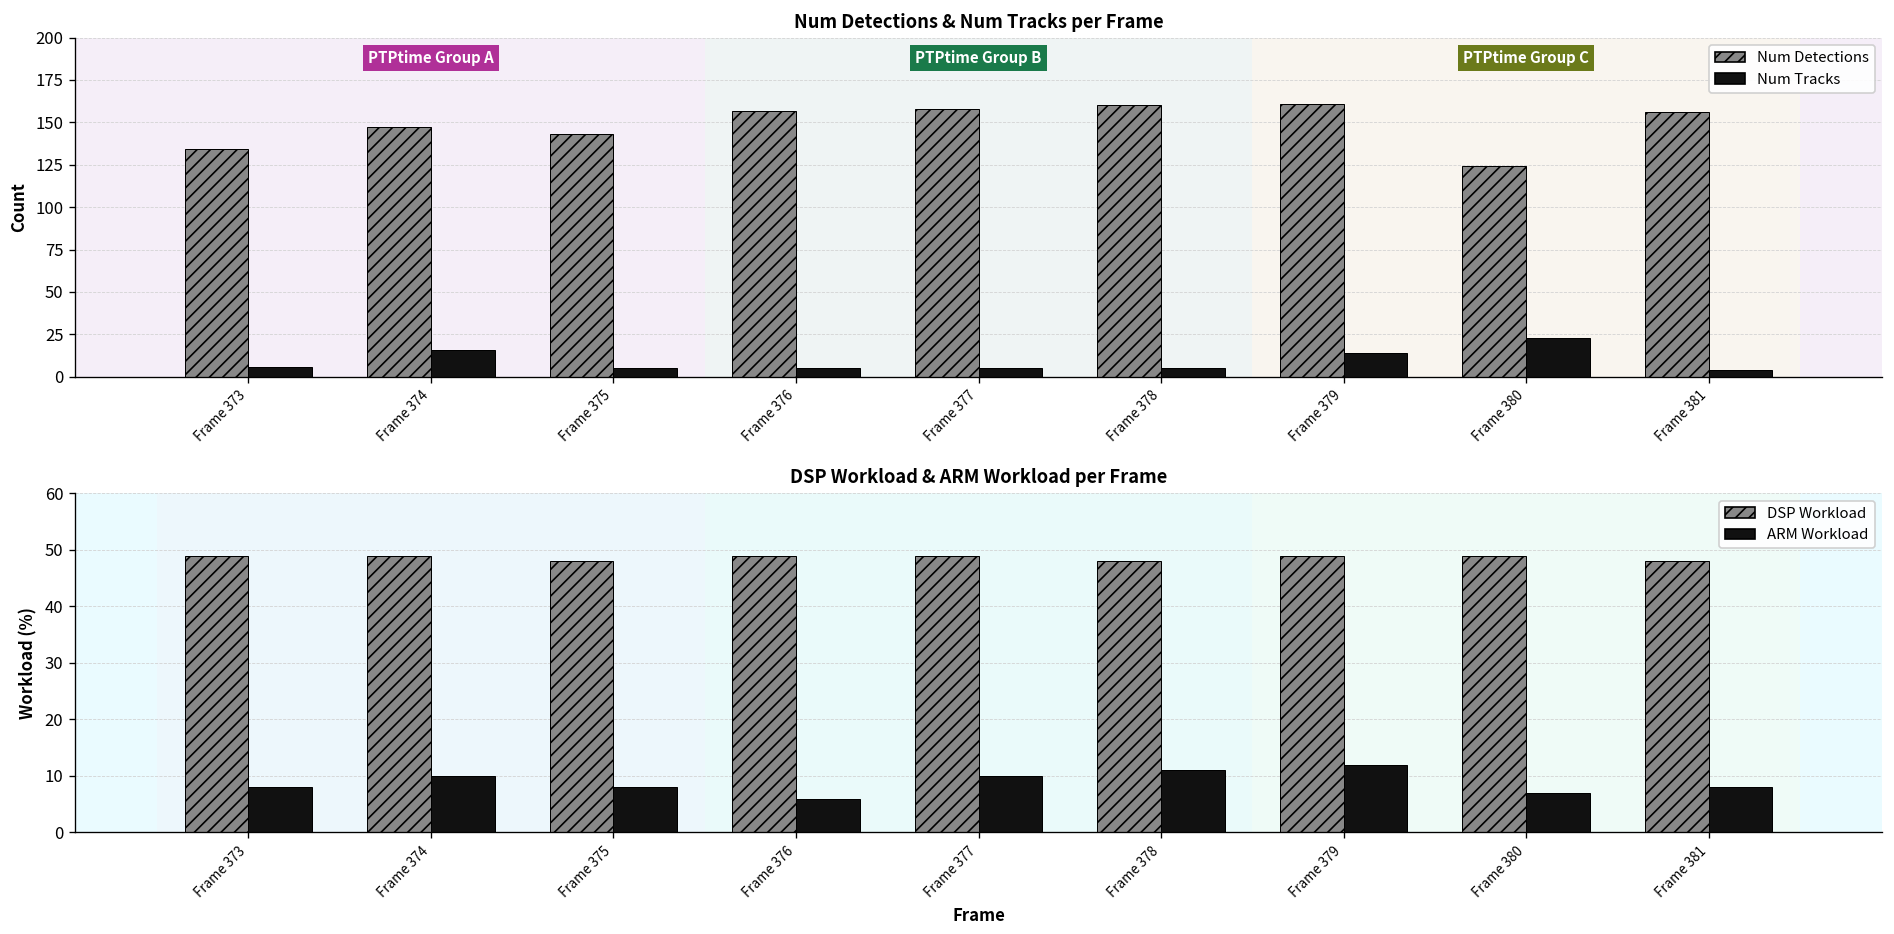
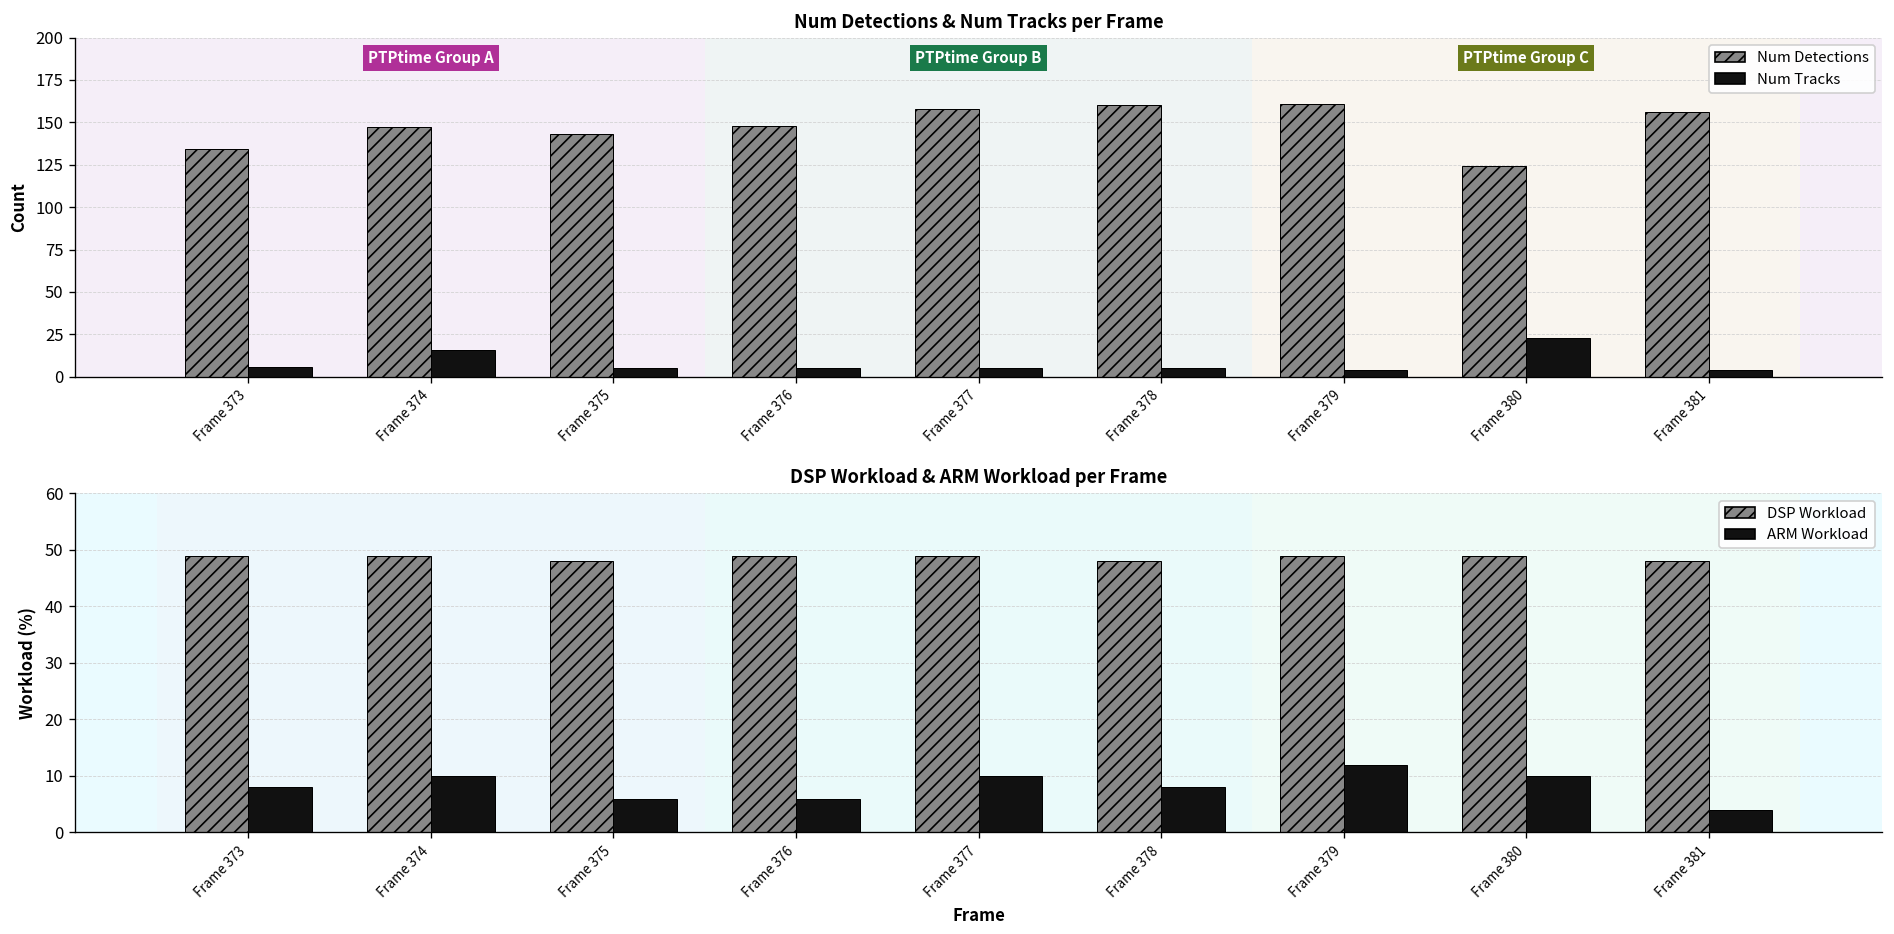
Num Detections & Num Tracks per Frame, Num Detections, Frame 376: 157 -> 148
Num Detections & Num Tracks per Frame, Num Tracks, Frame 379: 14 -> 4
DSP Workload & ARM Workload per Frame, ARM Workload, Frame 375: 8 -> 6
DSP Workload & ARM Workload per Frame, ARM Workload, Frame 378: 11 -> 8
DSP Workload & ARM Workload per Frame, ARM Workload, Frame 380: 7 -> 10
DSP Workload & ARM Workload per Frame, ARM Workload, Frame 381: 8 -> 4
